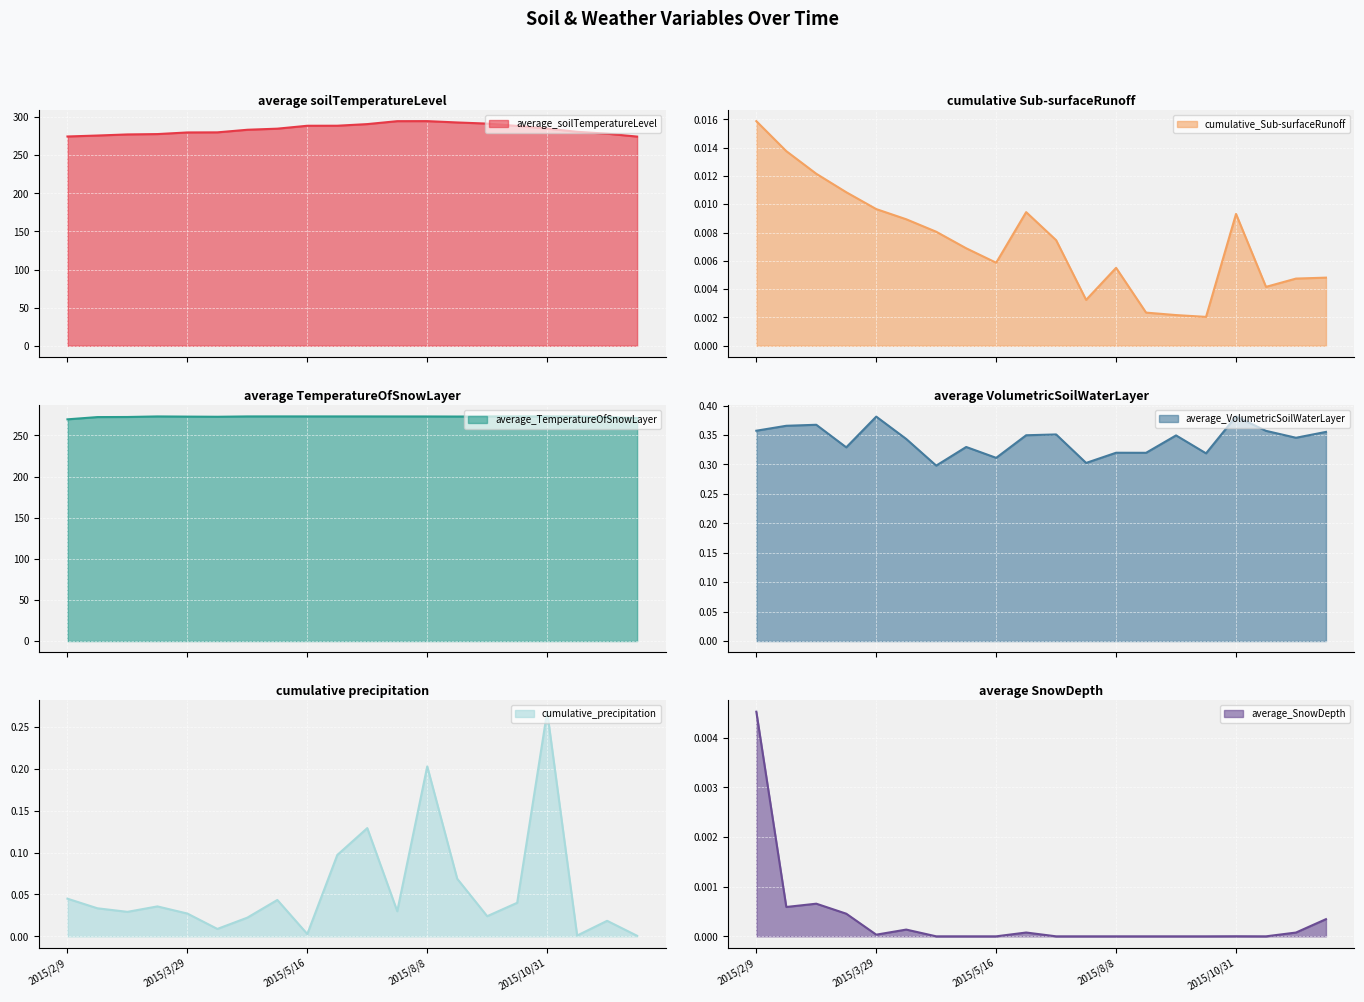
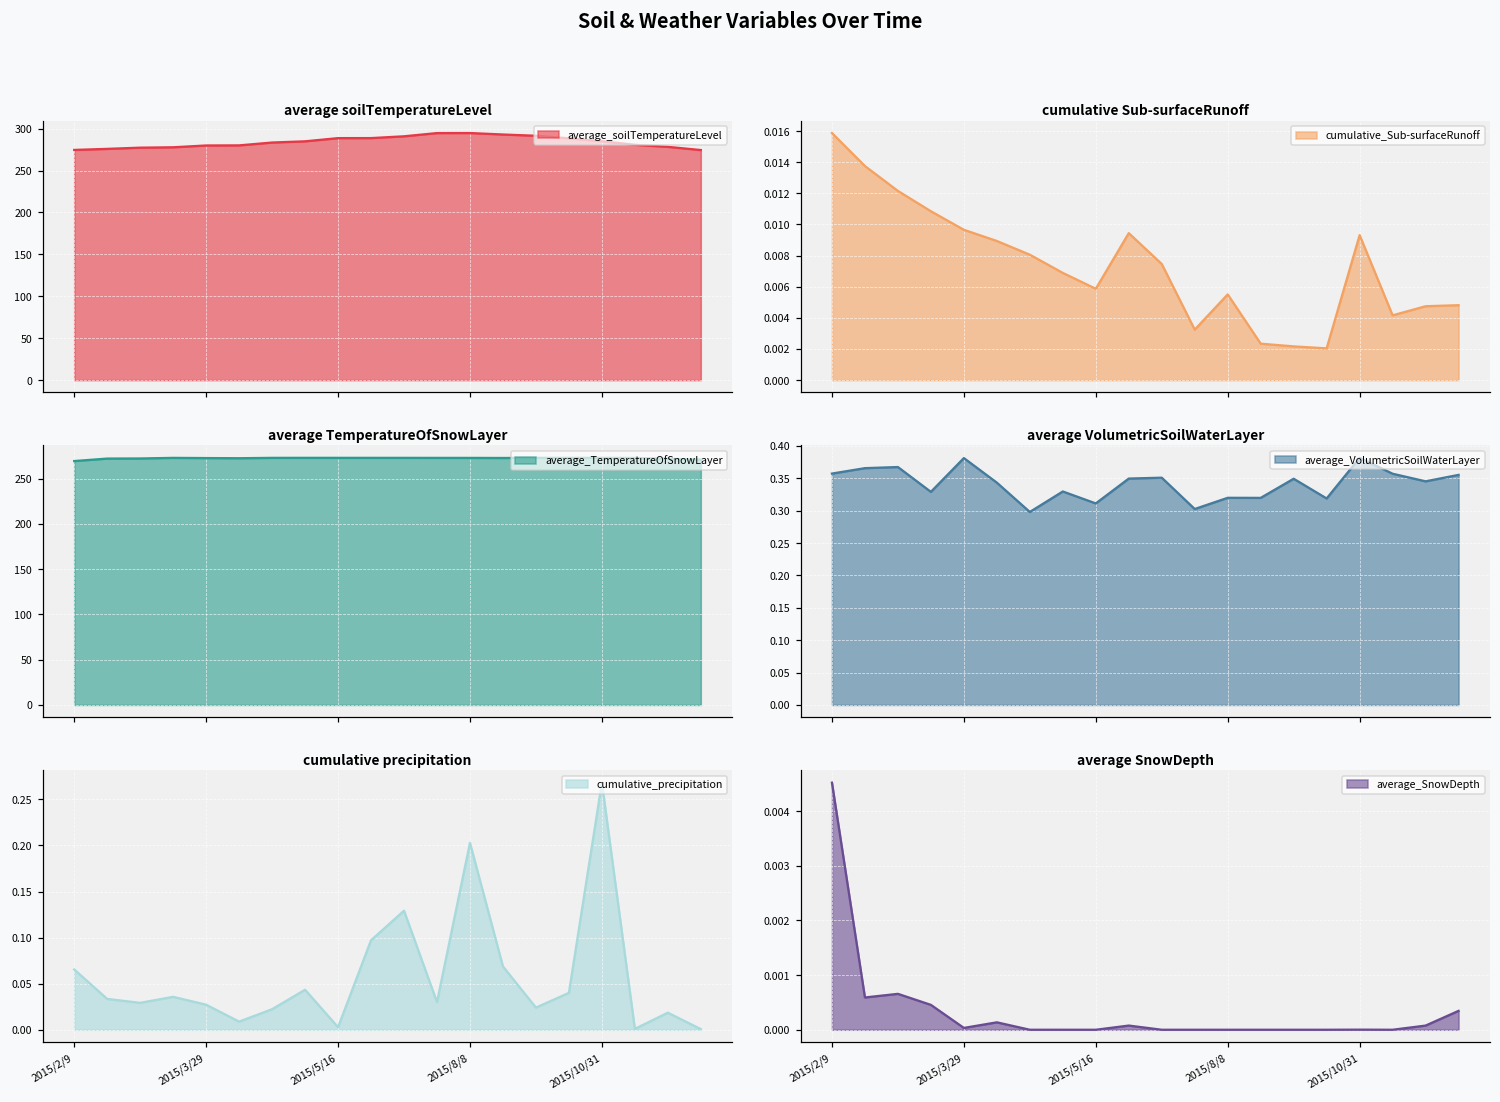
cumulative precipitation, 2015/2/9: 0.04 -> 0.07
